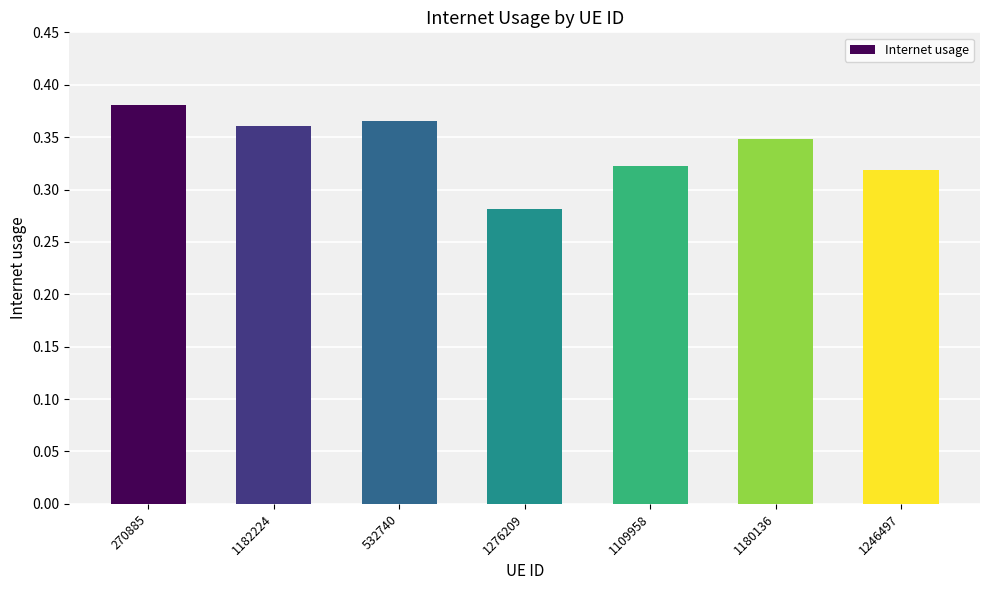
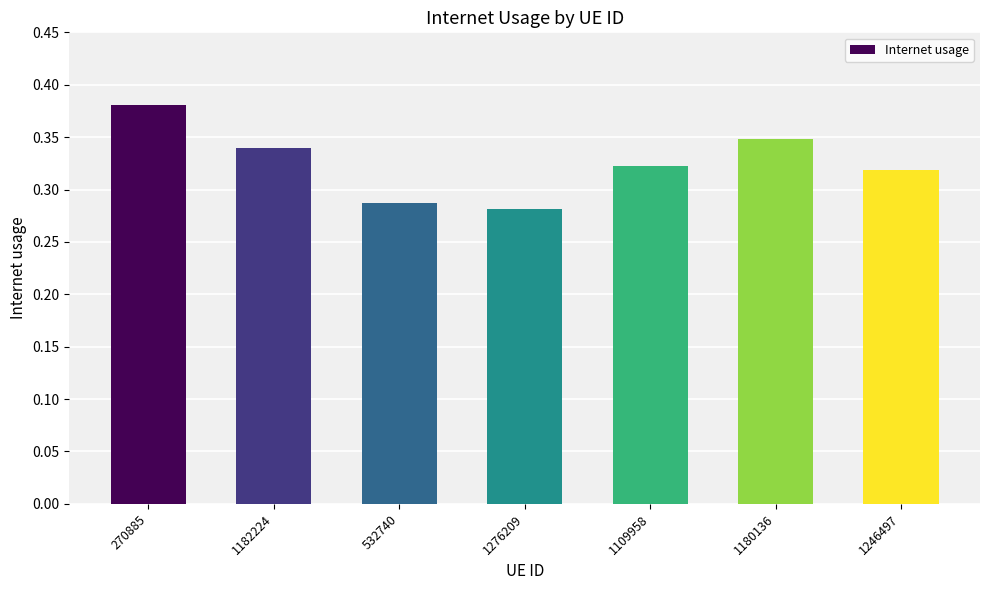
1182224: 0.360 -> 0.340
532740: 0.365 -> 0.287
